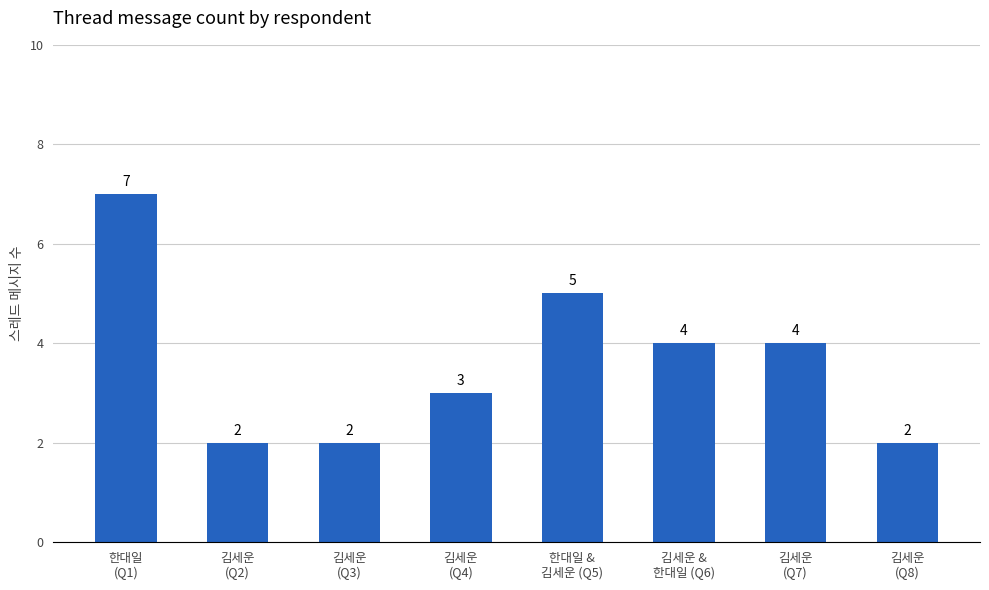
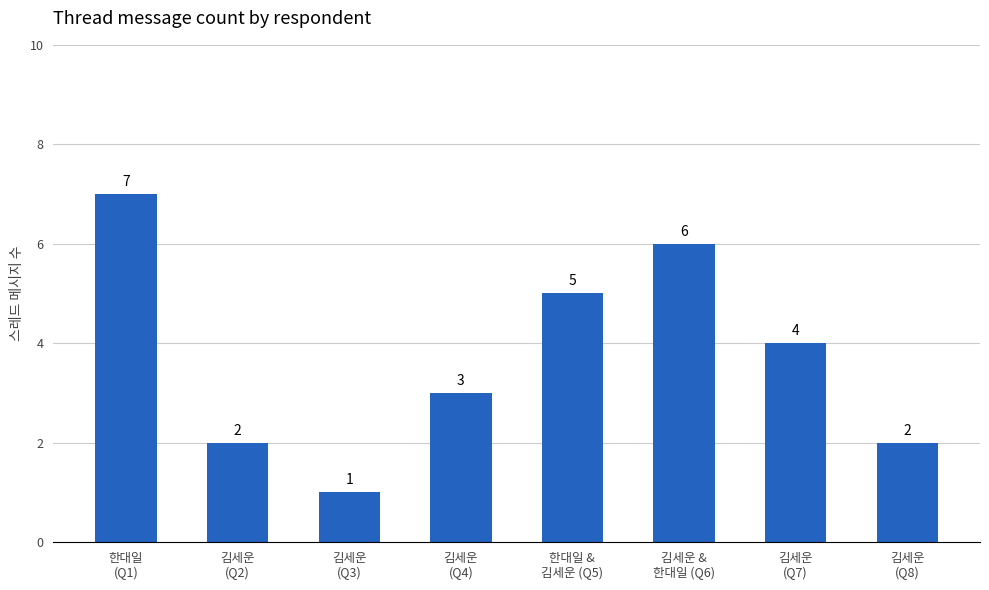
김세운 (Q3): 2 -> 1
김세운 & 한대일 (Q6): 4 -> 6
